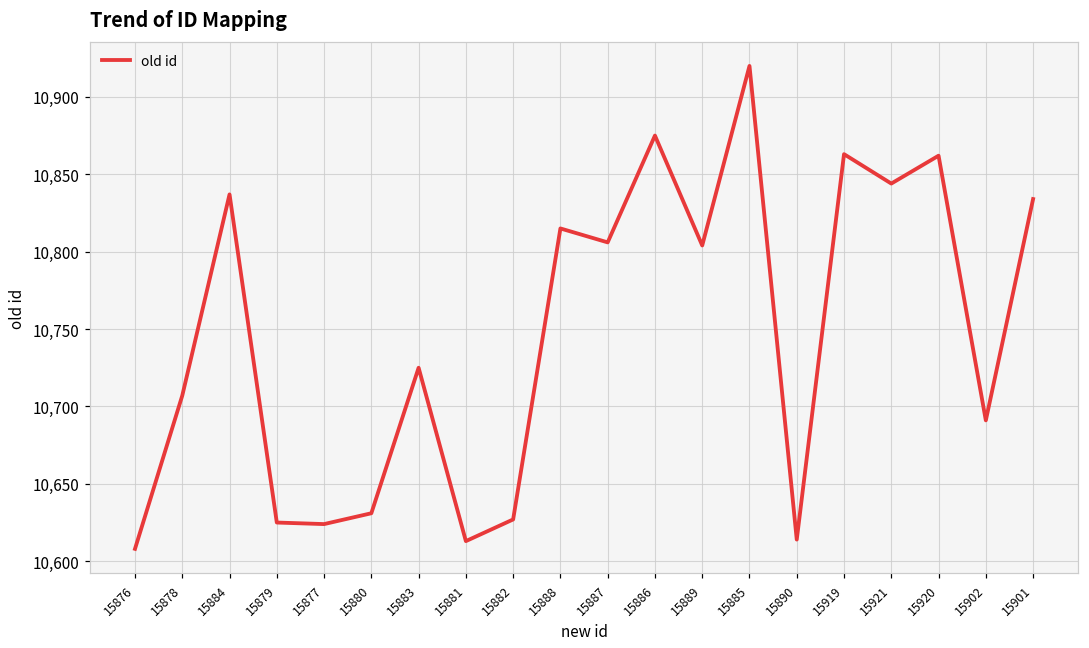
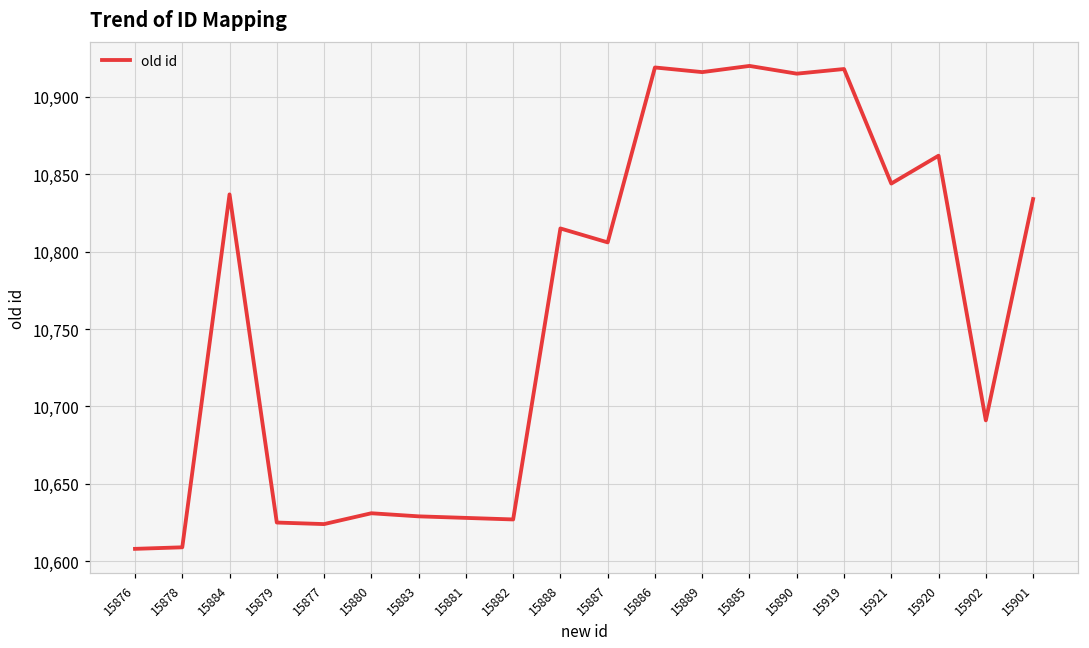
15878: 10,707 -> 10,609
15883: 10,725 -> 10,629
15881: 10,613 -> 10,628
15886: 10,875 -> 10,919
15889: 10,804 -> 10,916
15890: 10,614 -> 10,915
15919: 10,863 -> 10,918
